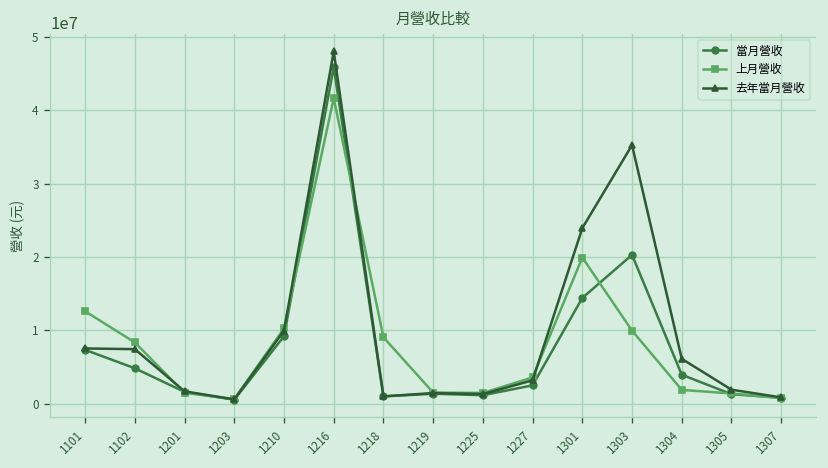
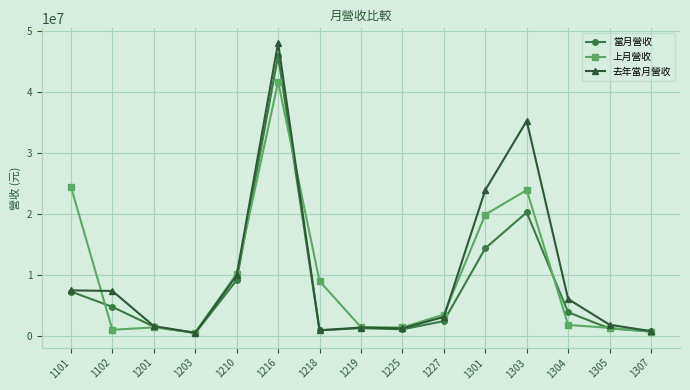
上月營收, 1101: 13000000 -> 24000000
上月營收, 1102: 8000000 -> 1000000
上月營收, 1303: 10000000 -> 24000000
